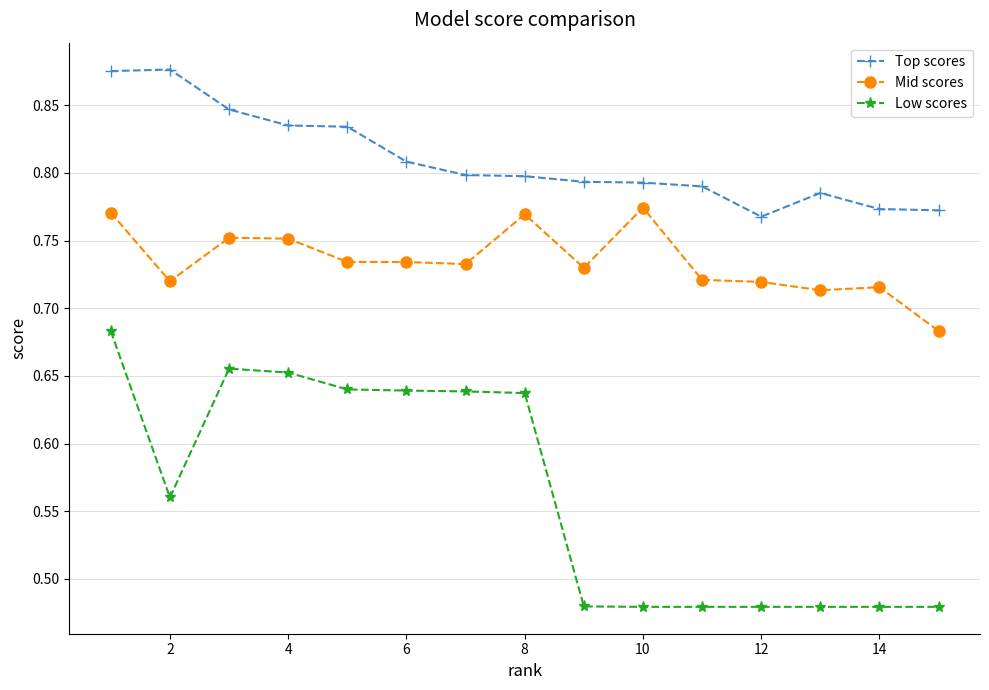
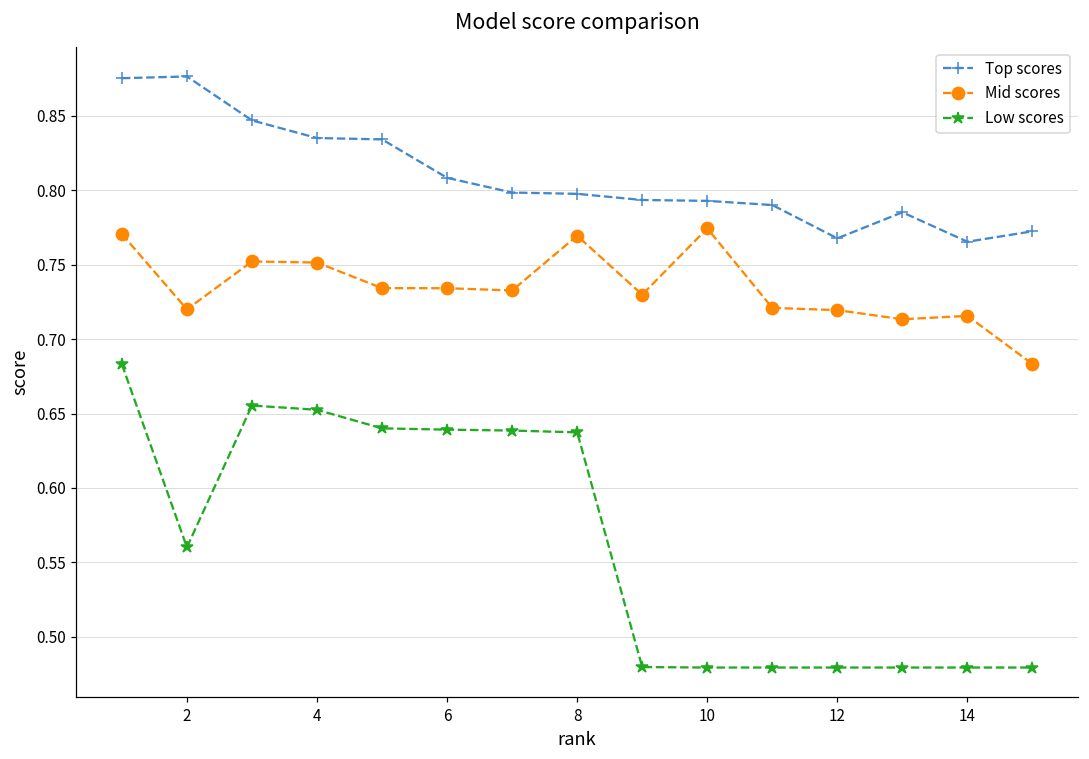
Top scores, 14: 0.773 -> 0.765
